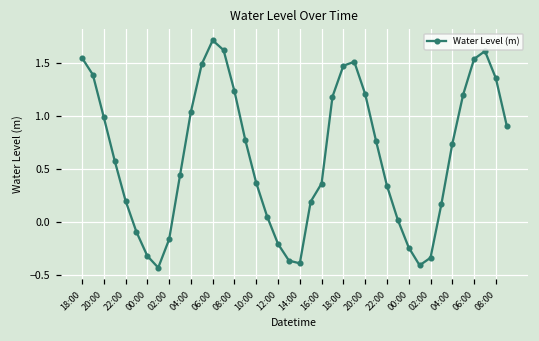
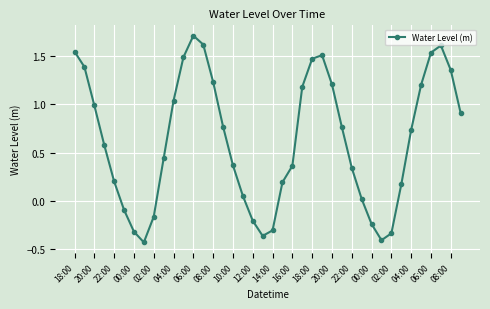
14:00: -0.4 -> -0.3
